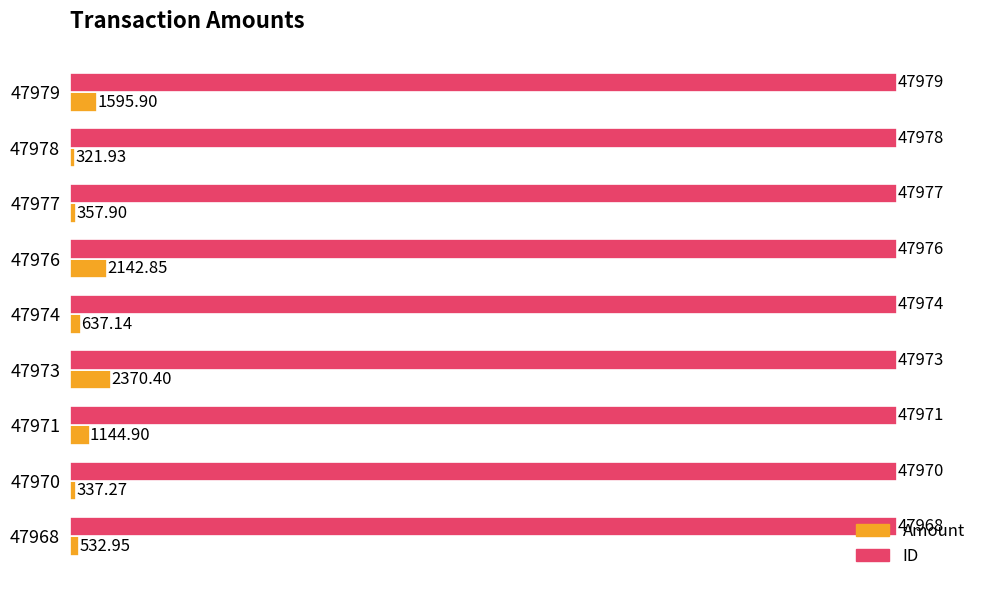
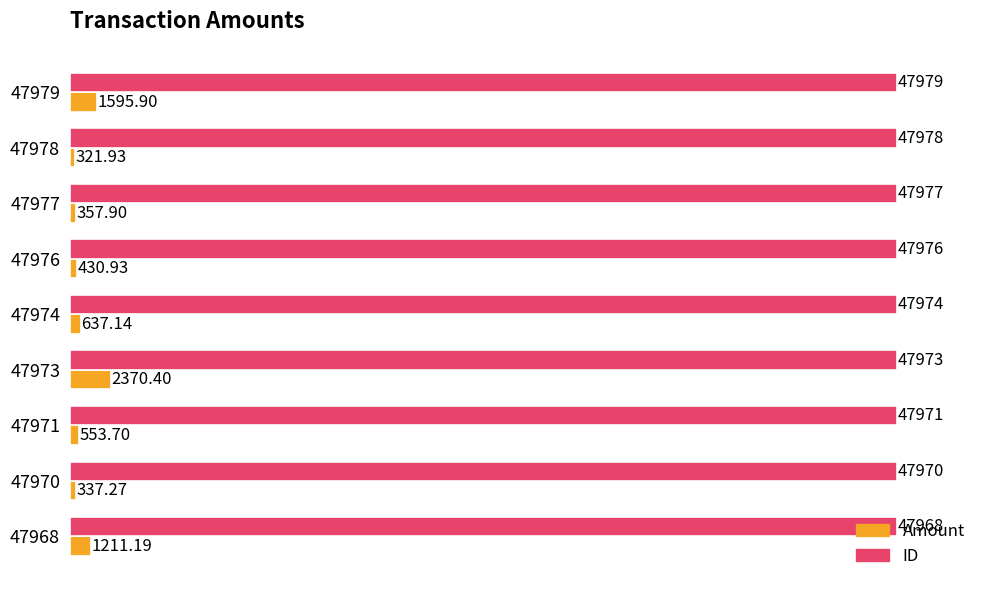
Amount, 47976: 2142.85 -> 430.93
Amount, 47971: 1144.90 -> 553.70
Amount, 47968: 532.95 -> 1211.19
